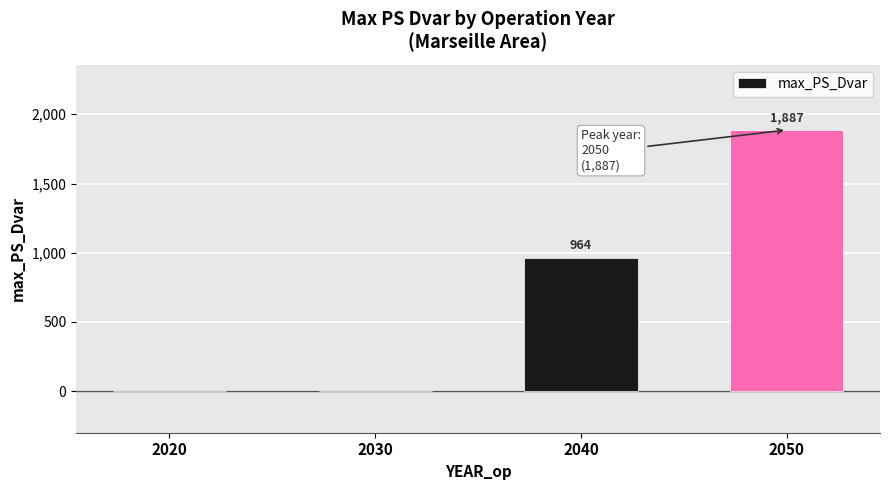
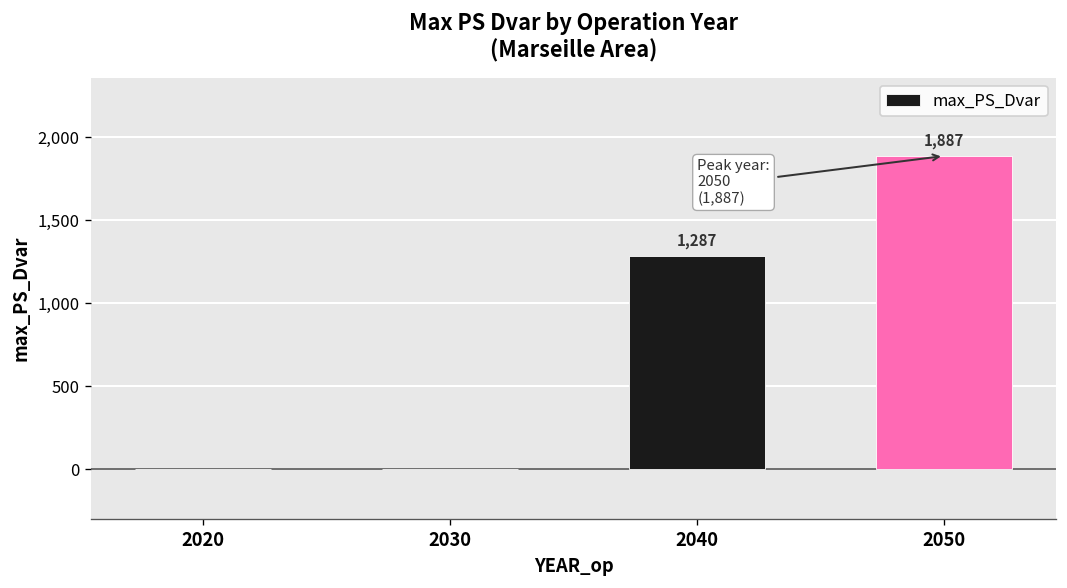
2040: 964 -> 1,287
